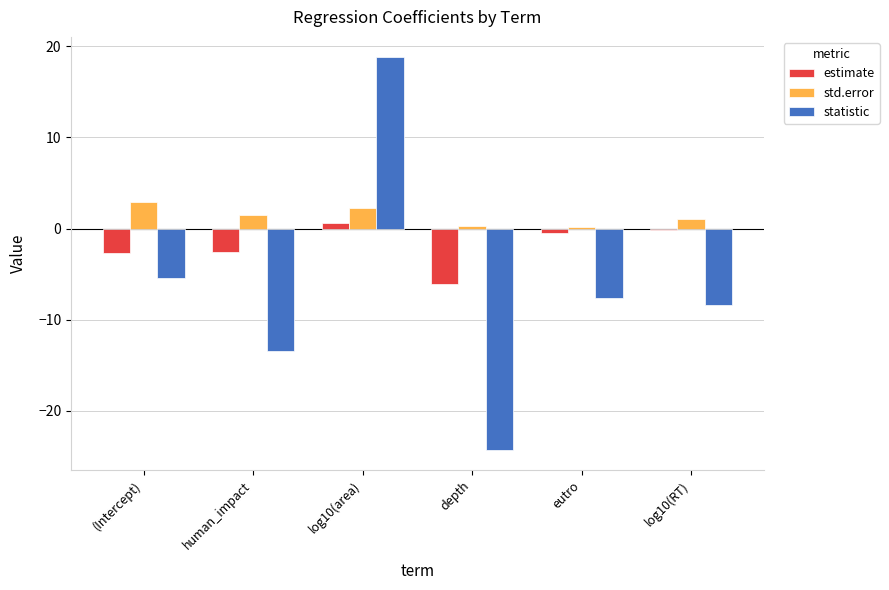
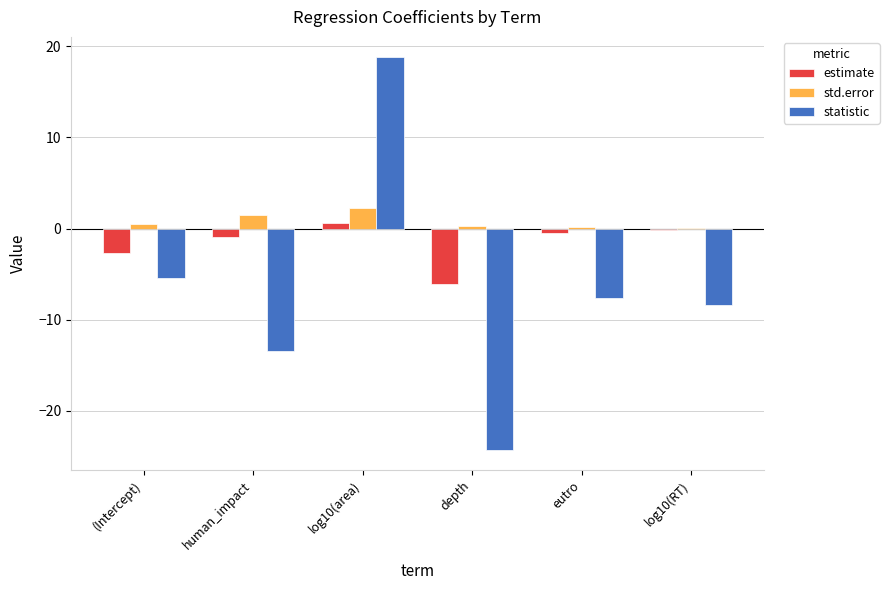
std.error, (Intercept): 3 -> 0
estimate, human_impact: -3 -> -1
std.error, log10(RT): 1 -> 0
